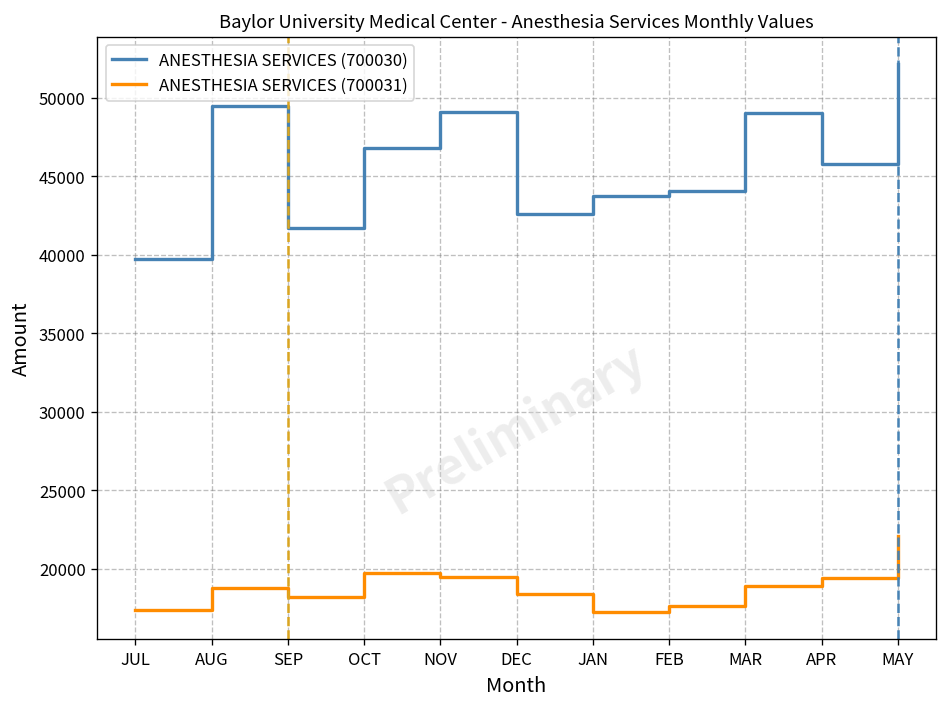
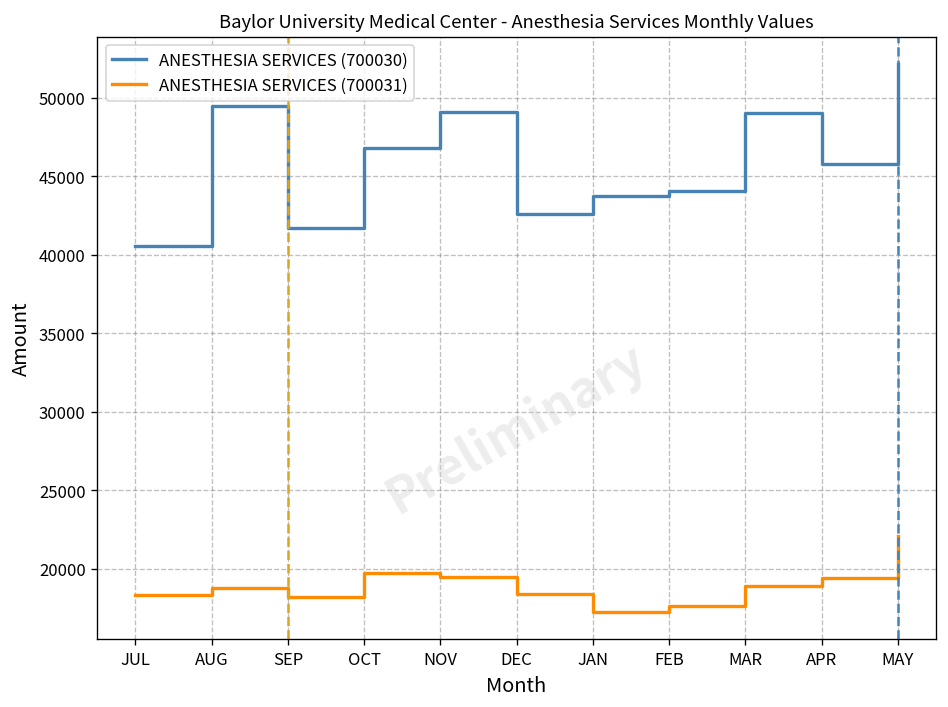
ANESTHESIA SERVICES (700030), JUL: 39800 -> 40600
ANESTHESIA SERVICES (700031), JUL: 17400 -> 18300
